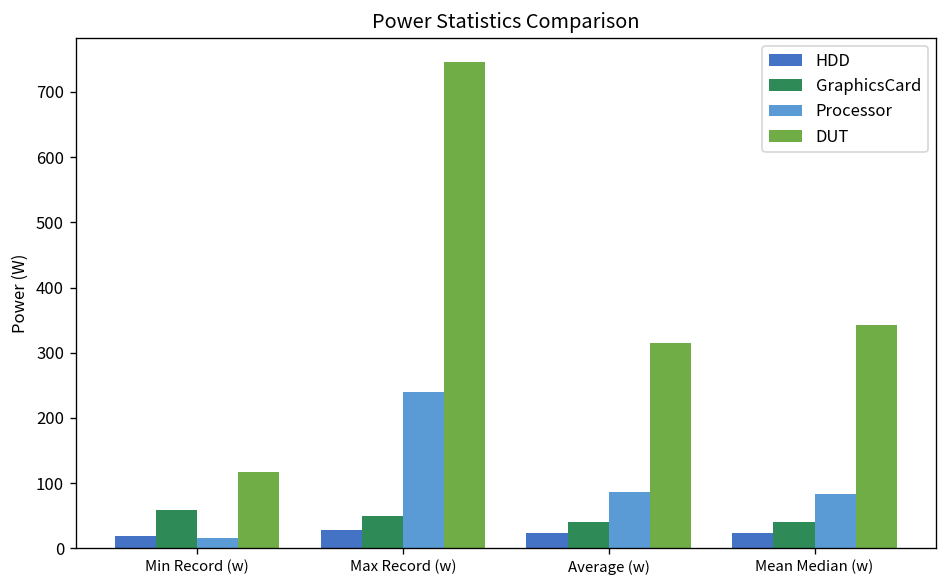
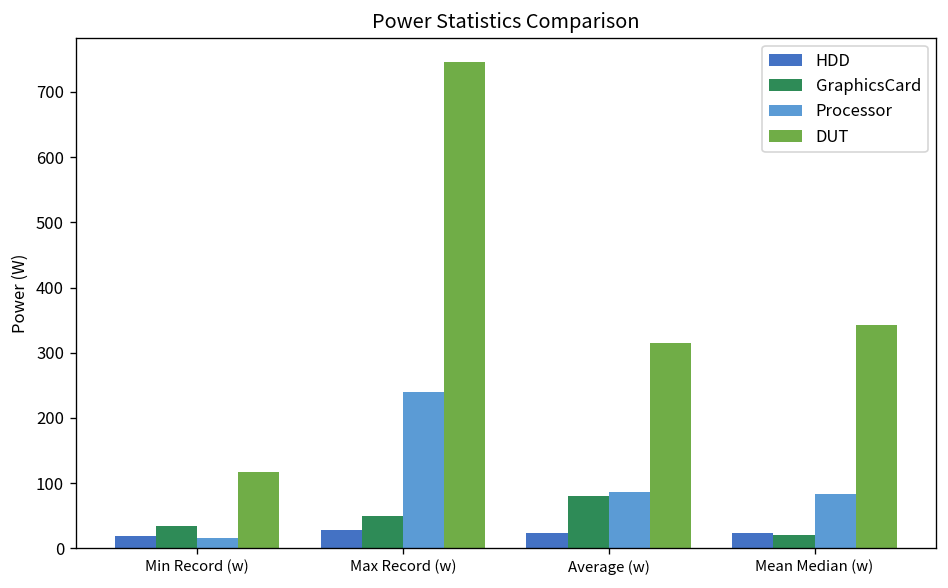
GraphicsCard, Min Record (w): 60 -> 30
GraphicsCard, Average (w): 40 -> 80
GraphicsCard, Mean Median (w): 40 -> 20
